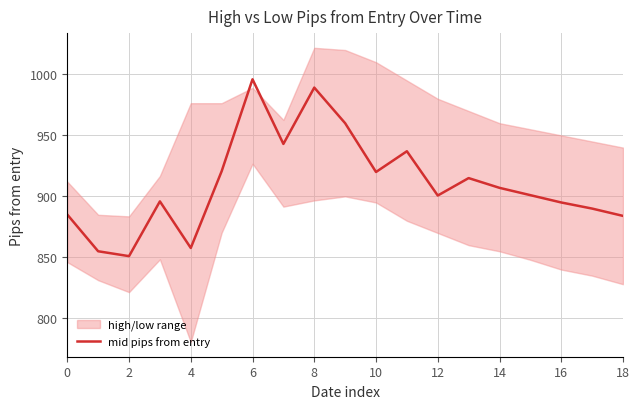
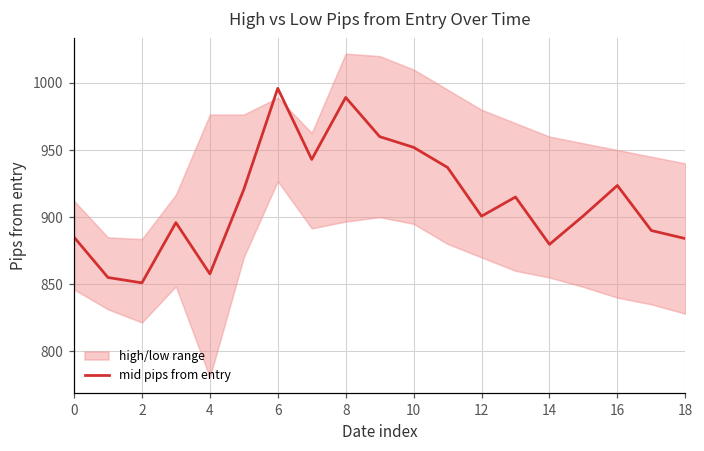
mid pips from entry, 10: 920 -> 952
mid pips from entry, 14: 907 -> 880
mid pips from entry, 16: 895 -> 924
